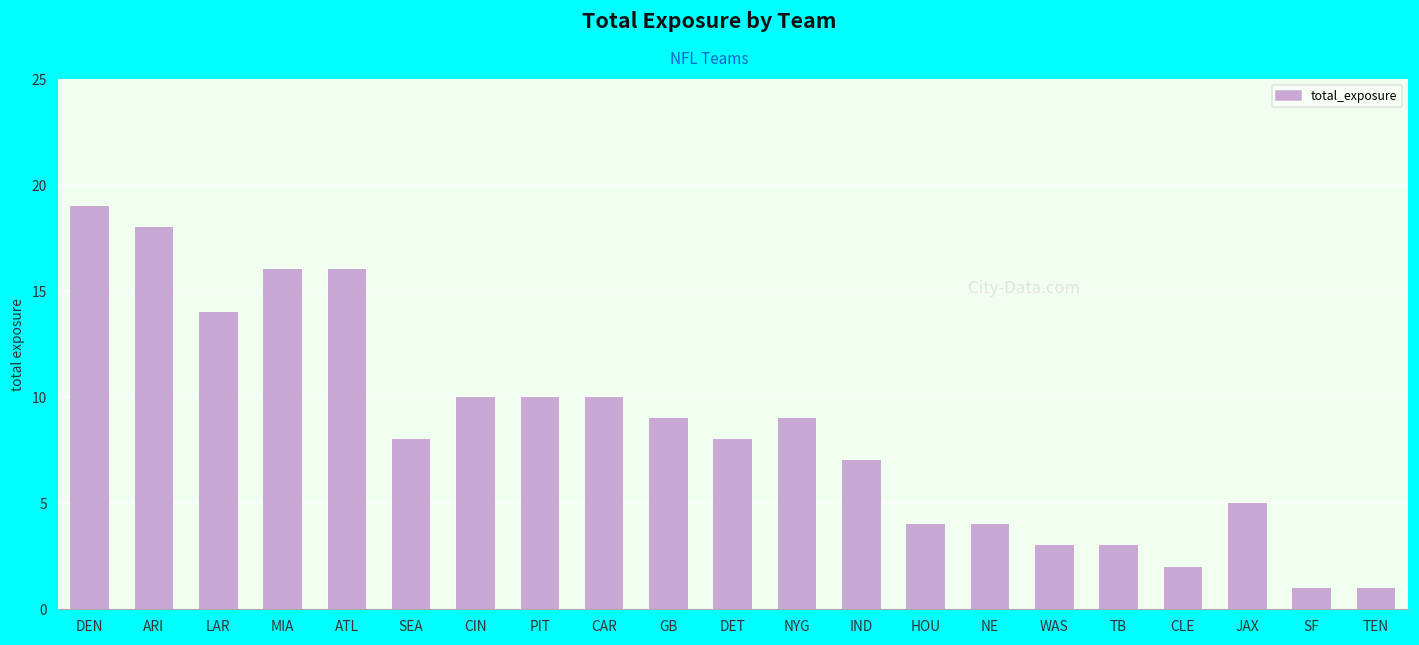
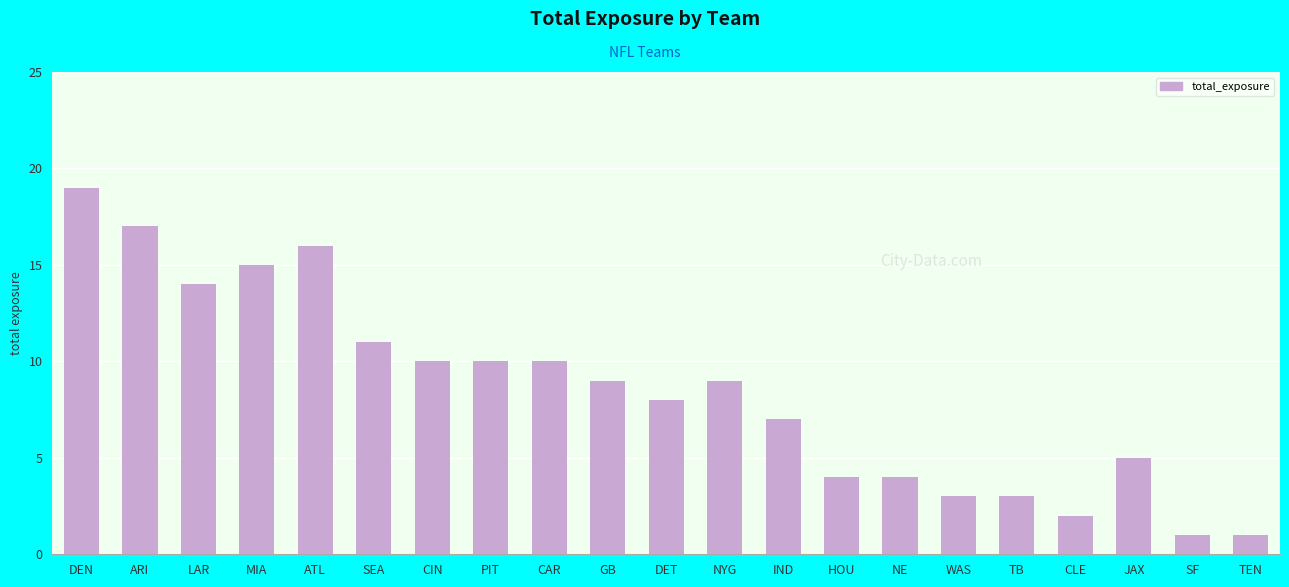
ARI: 18 -> 17
MIA: 16 -> 15
SEA: 8 -> 11
